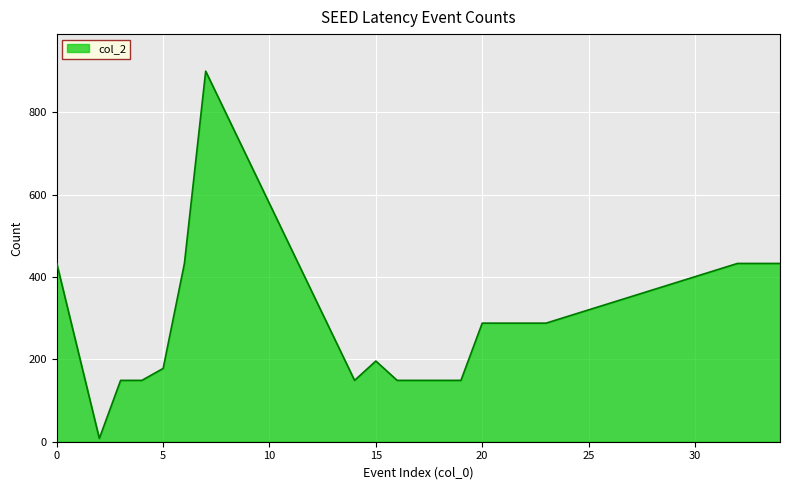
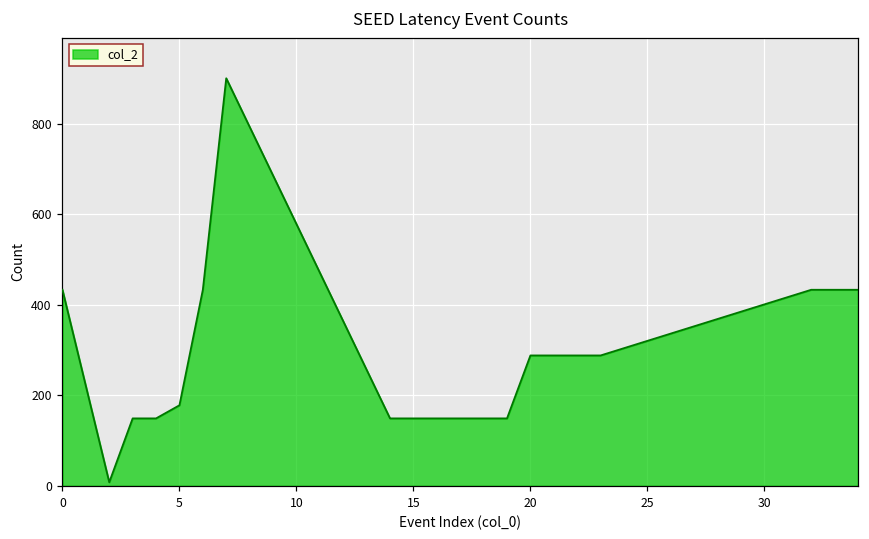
15: 200 -> 150
